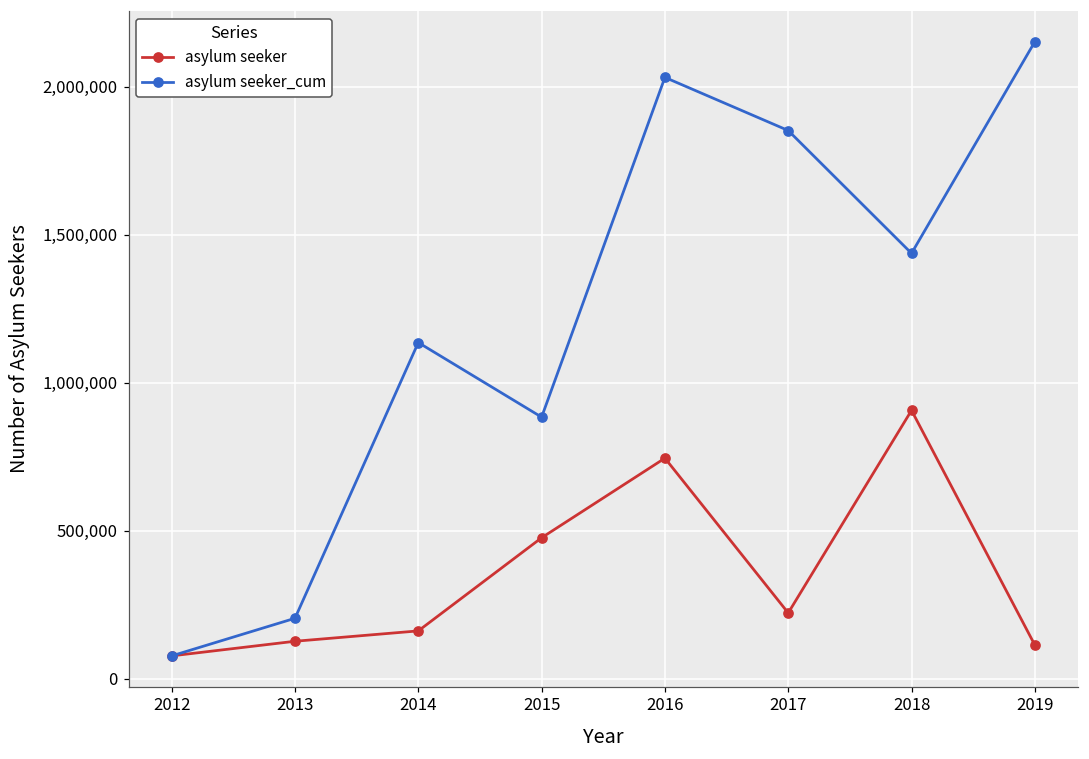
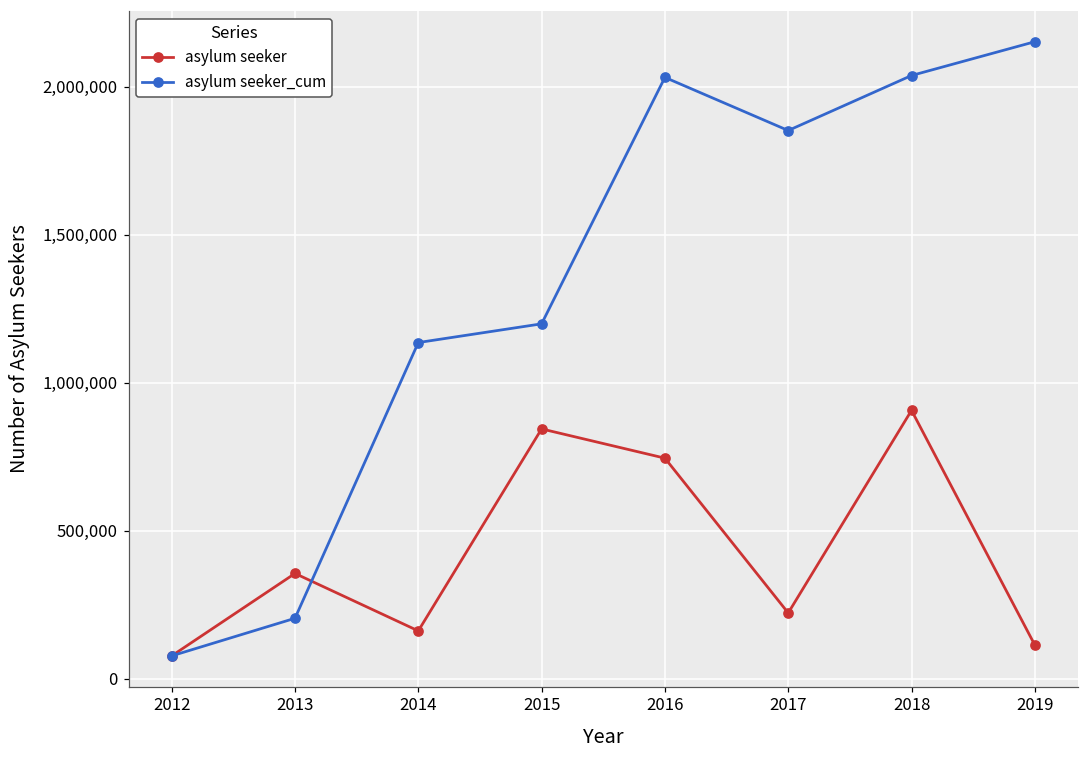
asylum seeker, 2013: 130,000 -> 360,000
asylum seeker, 2015: 480,000 -> 840,000
asylum seeker_cum, 2015: 880,000 -> 1,200,000
asylum seeker_cum, 2018: 1,440,000 -> 2,040,000
